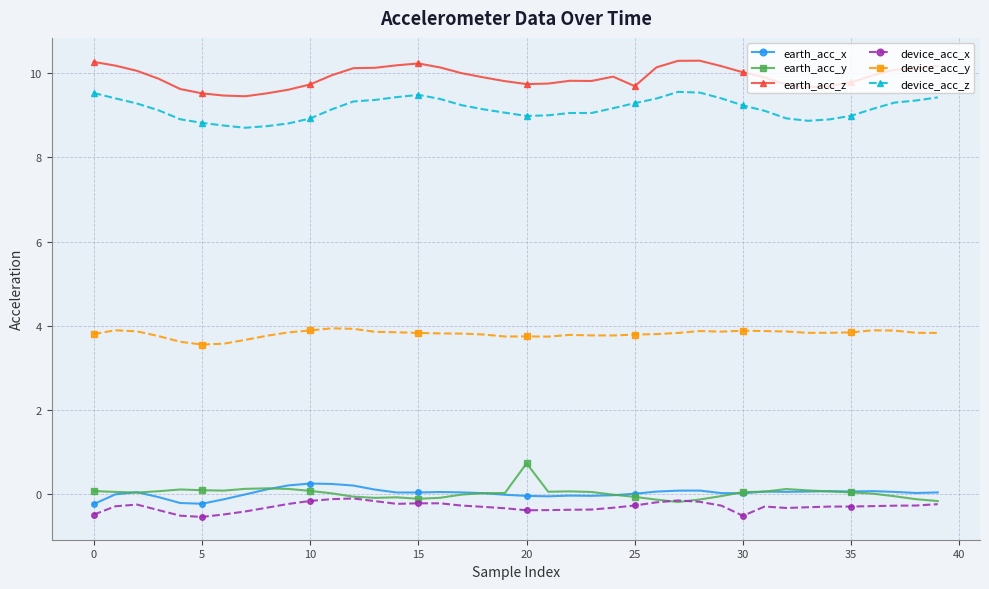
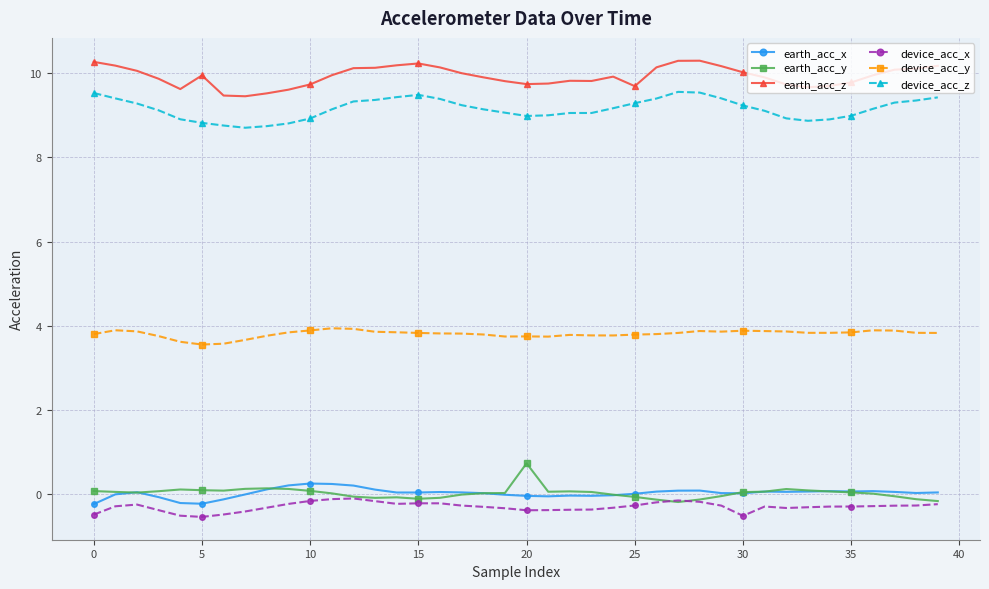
earth_acc_z, 5: 9.5 -> 9.9
